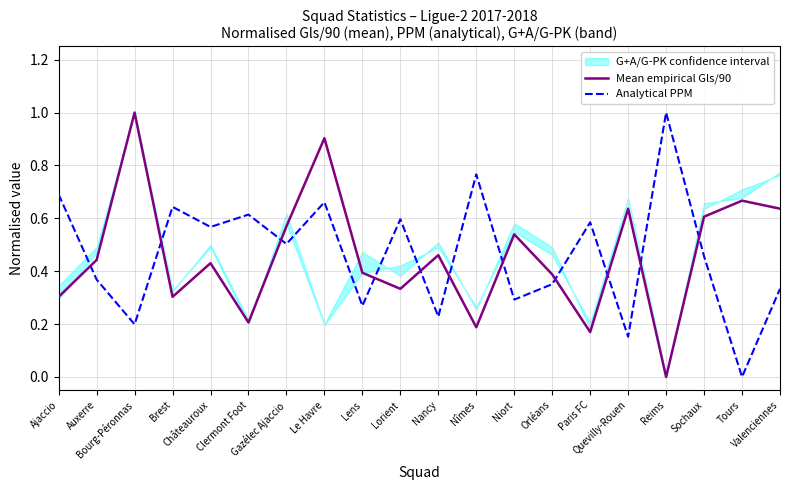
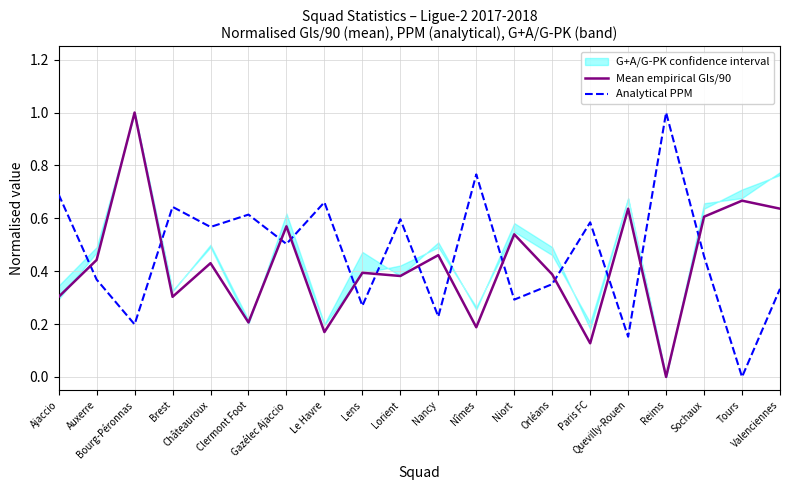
Mean empirical Gls/90, Le Havre: 0.90 -> 0.17
Mean empirical Gls/90, Lorient: 0.33 -> 0.38
Mean empirical Gls/90, Paris FC: 0.17 -> 0.13
